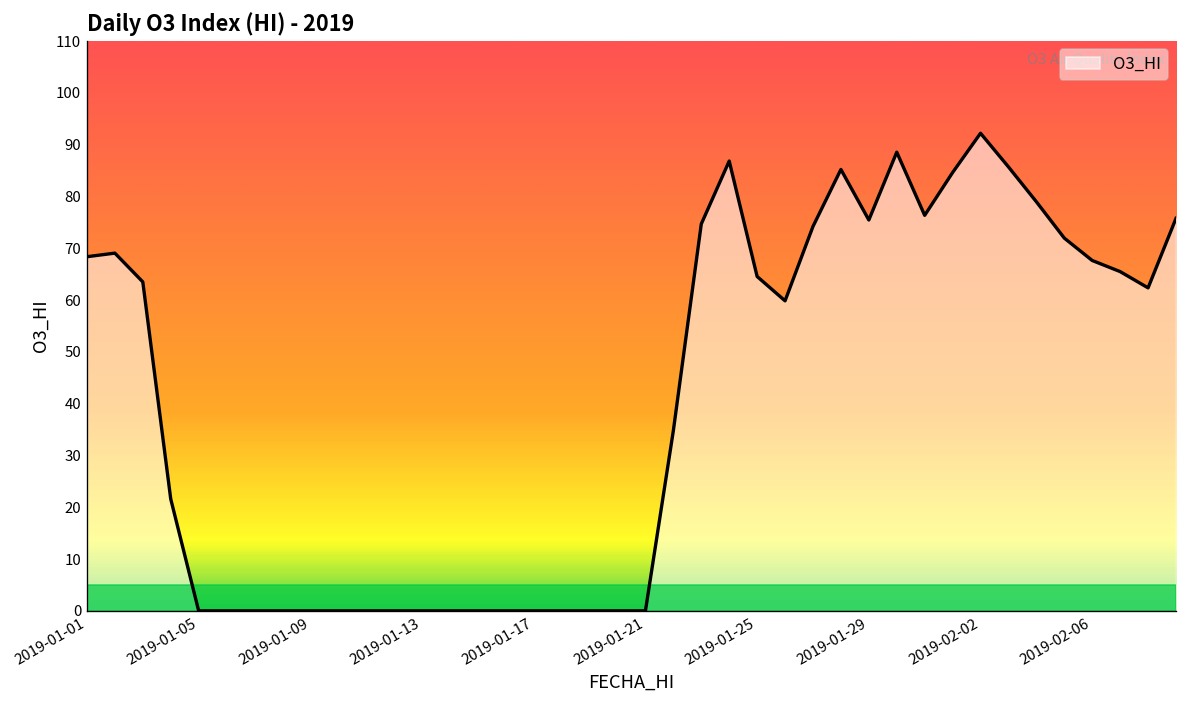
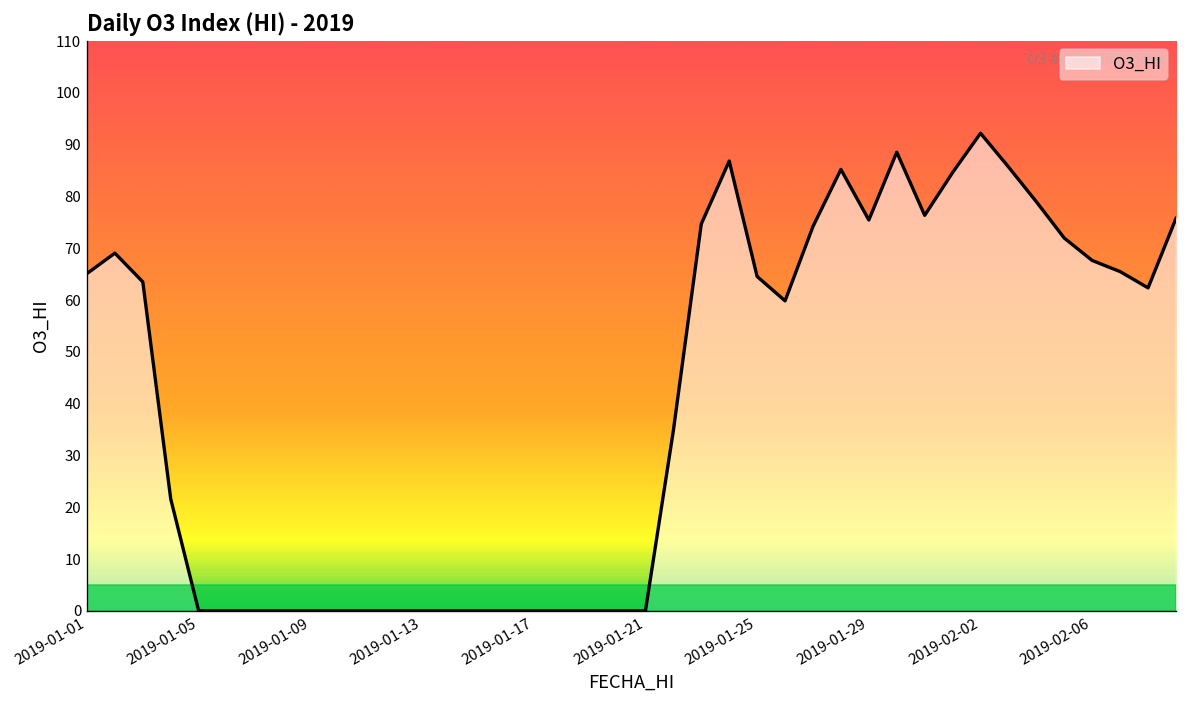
2019-01-01: 68 -> 65
